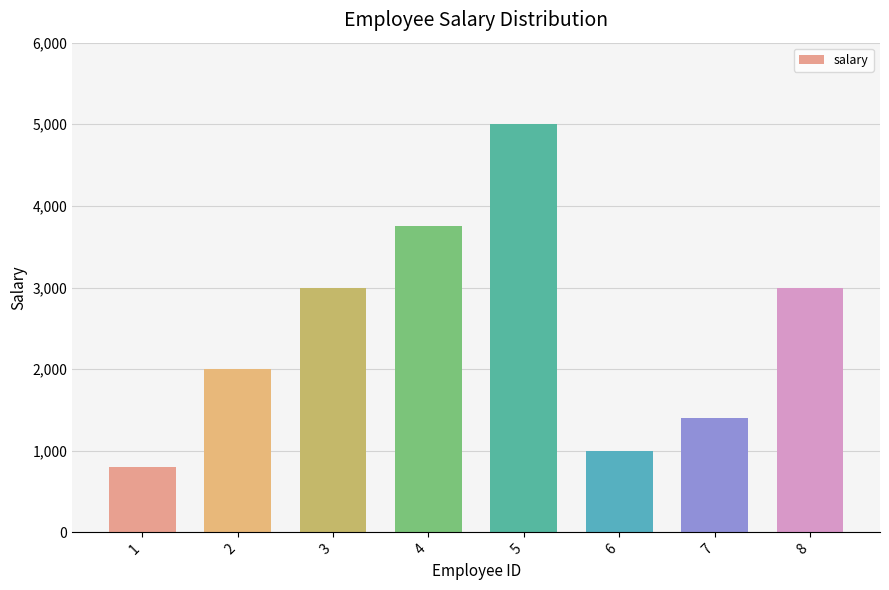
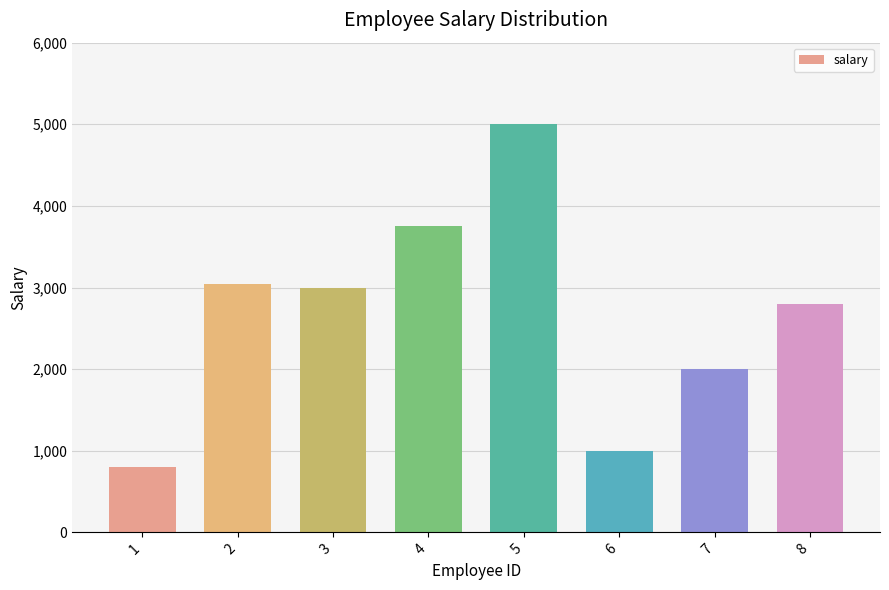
2: 2,000 -> 3,000
7: 1,400 -> 2,000
8: 3,000 -> 2,800
